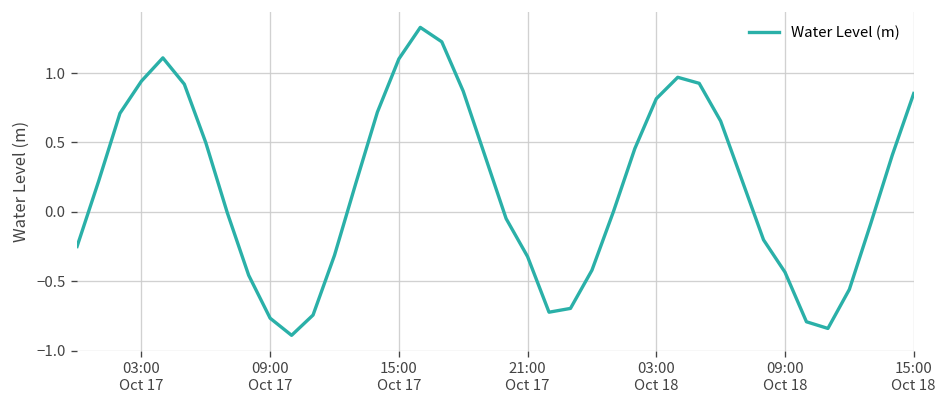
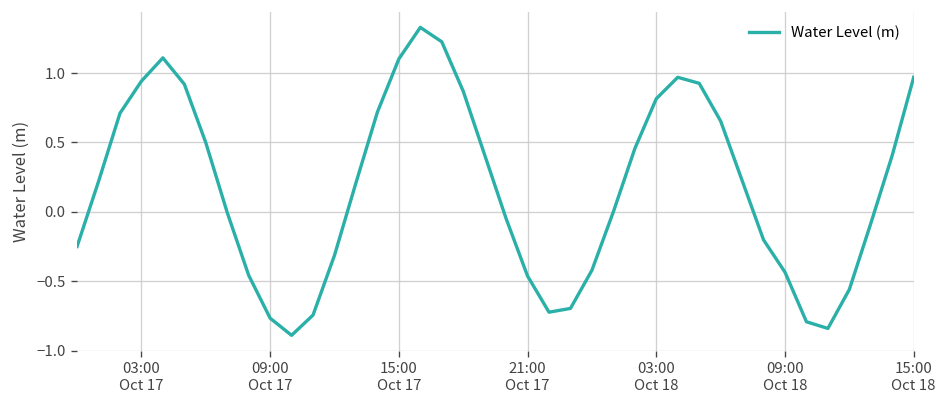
21:00 Oct 17: -0.32 -> -0.46
15:00 Oct 18: 0.85 -> 0.97
